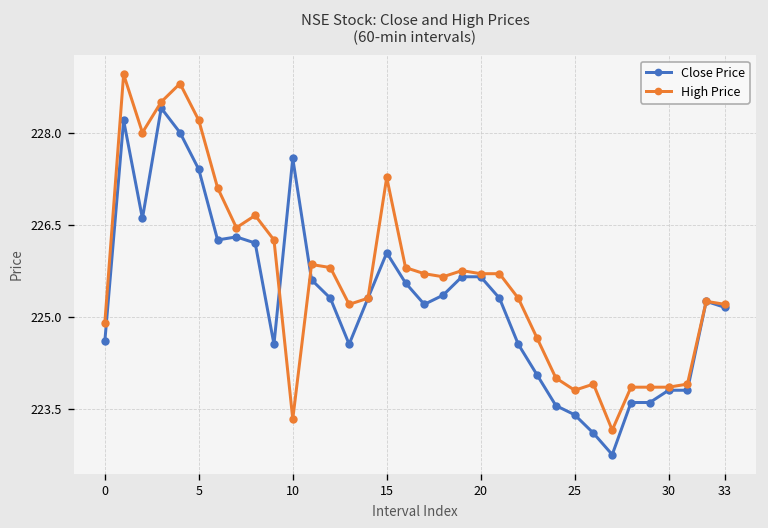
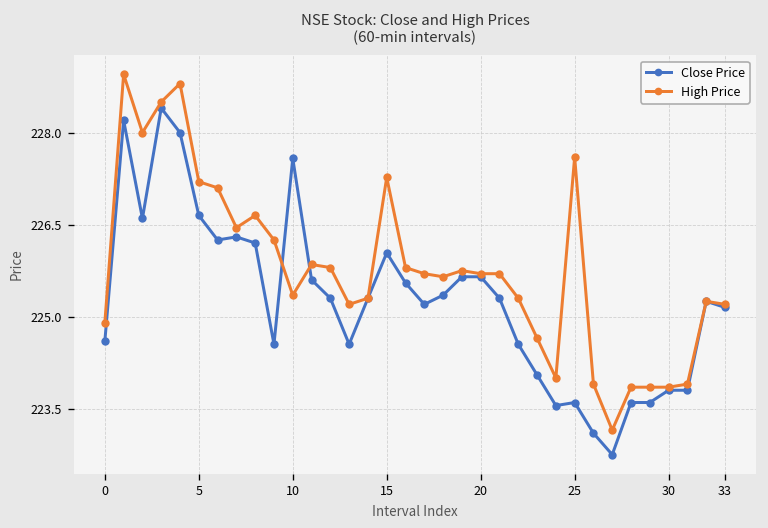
Close Price, 5: 227.4 -> 226.7
High Price, 5: 228.2 -> 227.2
High Price, 10: 223.3 -> 225.4
Close Price, 25: 223.4 -> 223.6
High Price, 25: 223.8 -> 227.6
